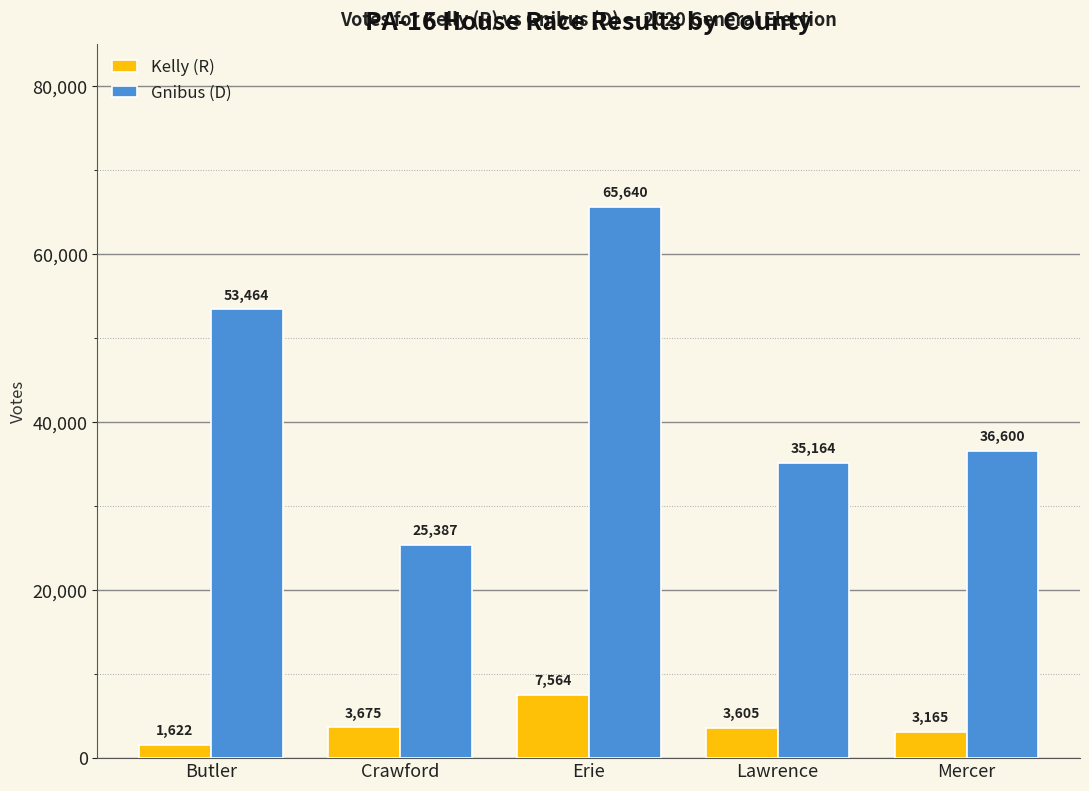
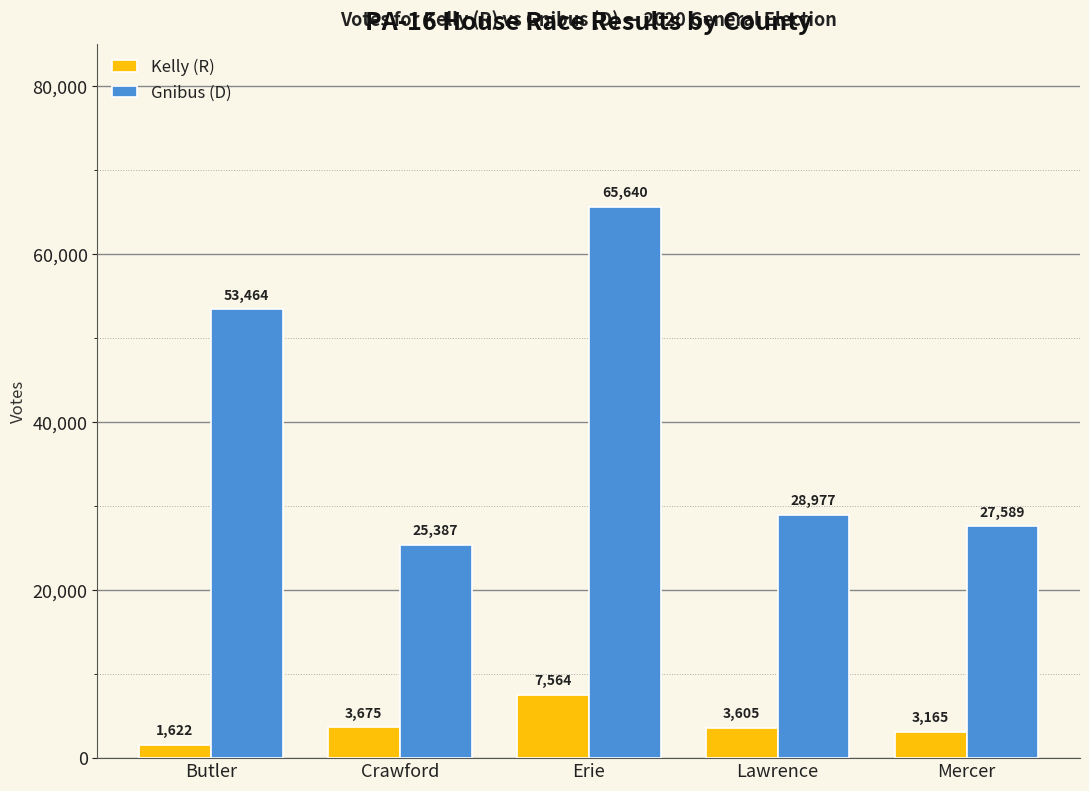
Gnibus (D), Lawrence: 35,164 -> 28,977
Gnibus (D), Mercer: 36,600 -> 27,589
